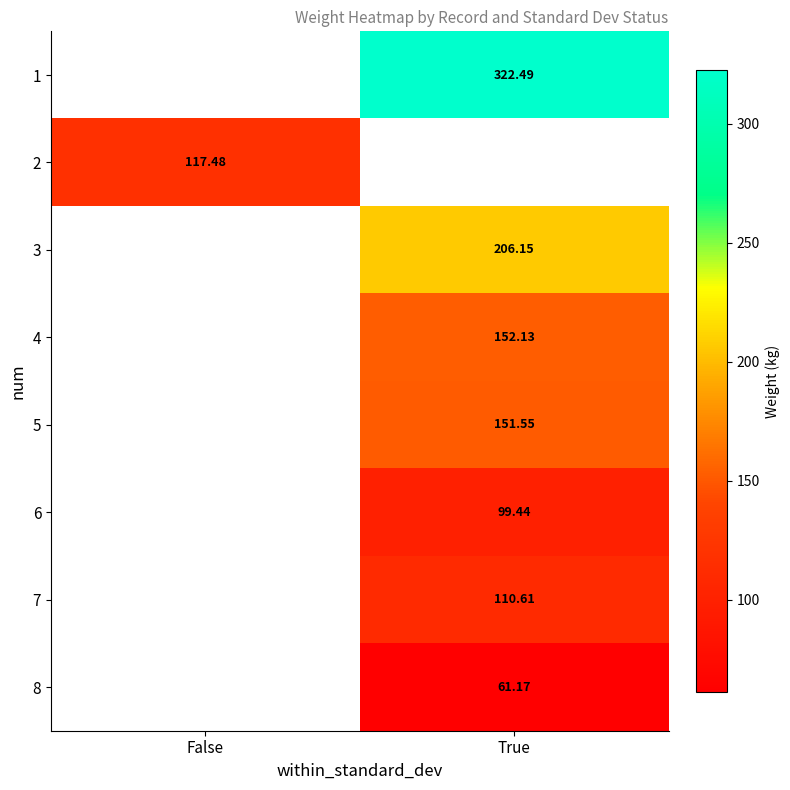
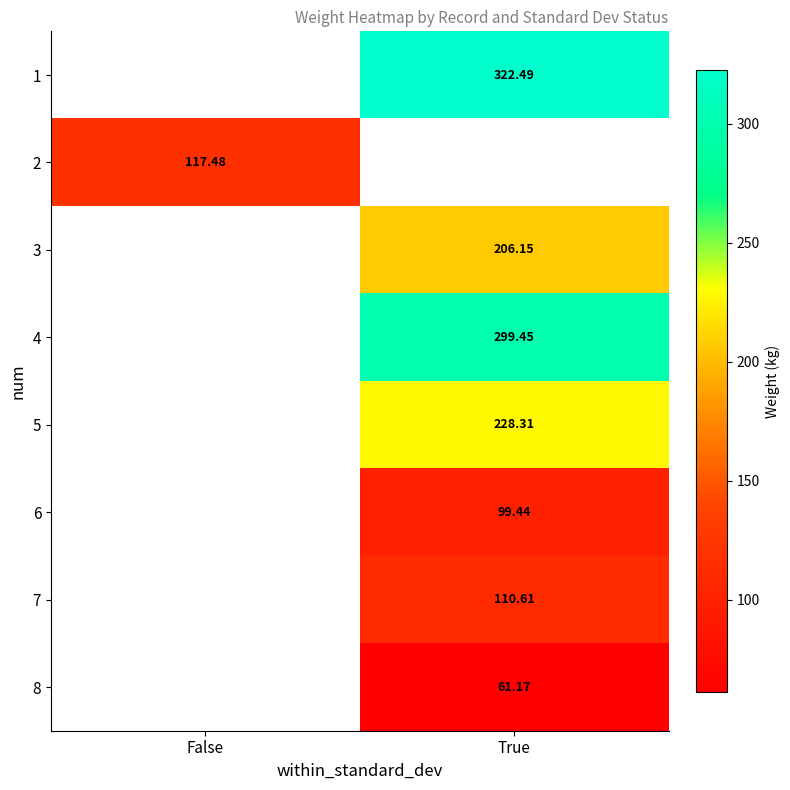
4, True: 152.13 -> 299.45
5, True: 151.55 -> 228.31
